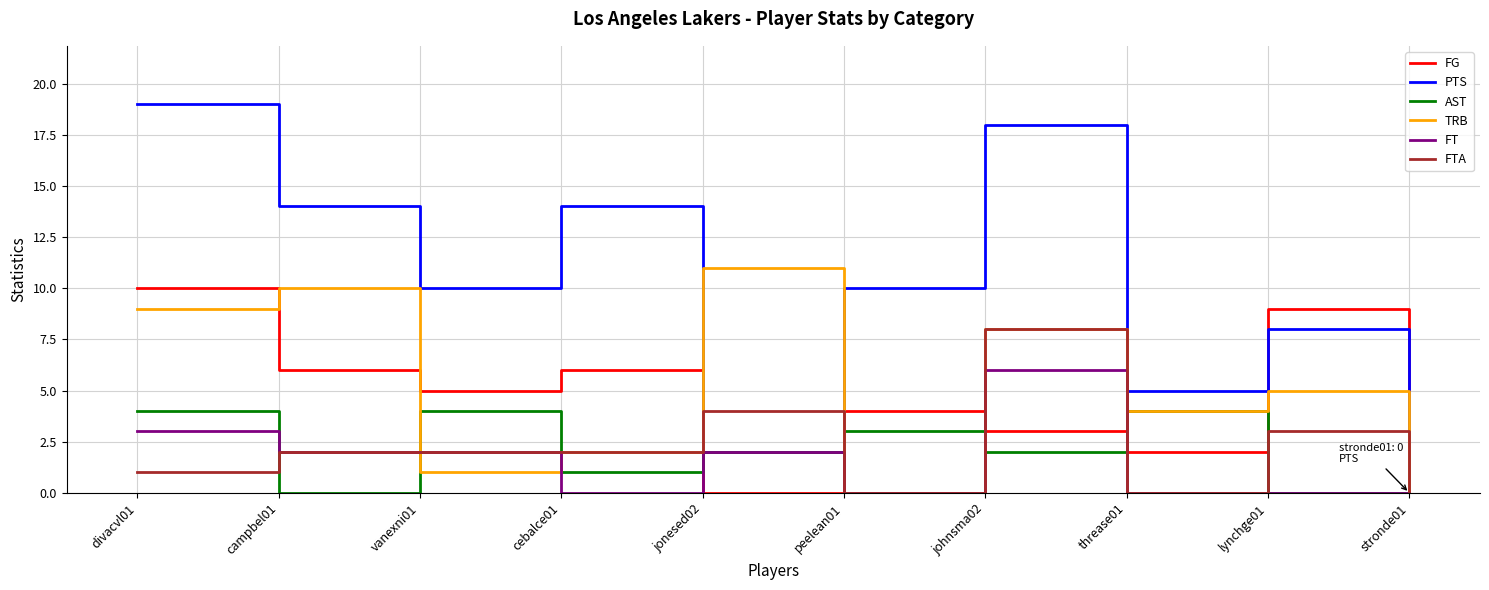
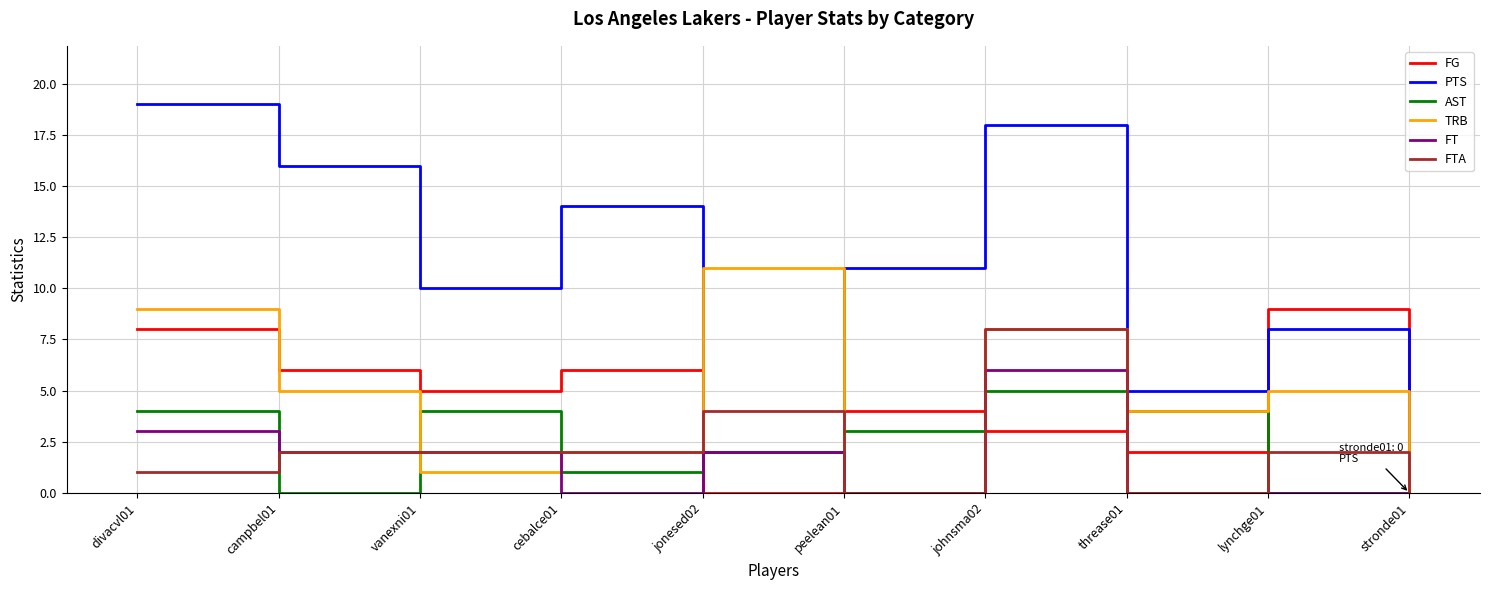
FG, divacvl01: 10 -> 8
PTS, campbel01: 14 -> 16
TRB, campbel01: 10 -> 5
PTS, peelean01: 10 -> 11
AST, johnsma02: 2 -> 5
FTA, lynchge01: 3 -> 2
